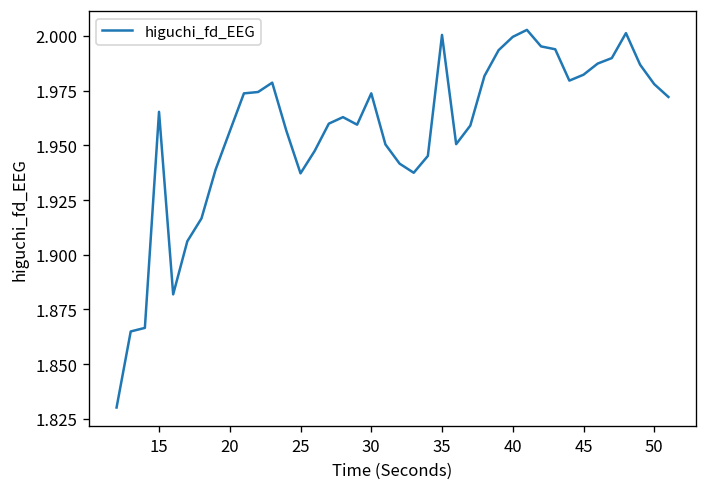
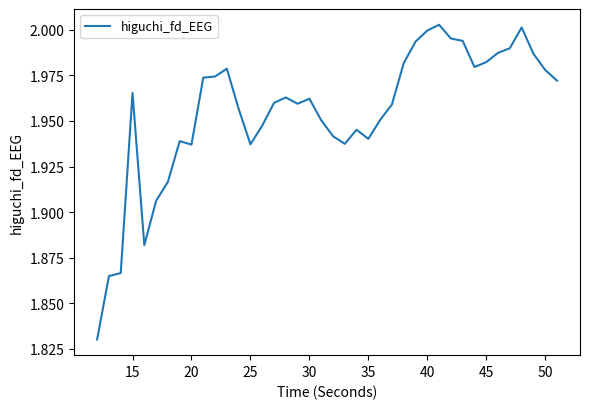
20: 1.956 -> 1.937
30: 1.974 -> 1.962
35: 2.000 -> 1.940
